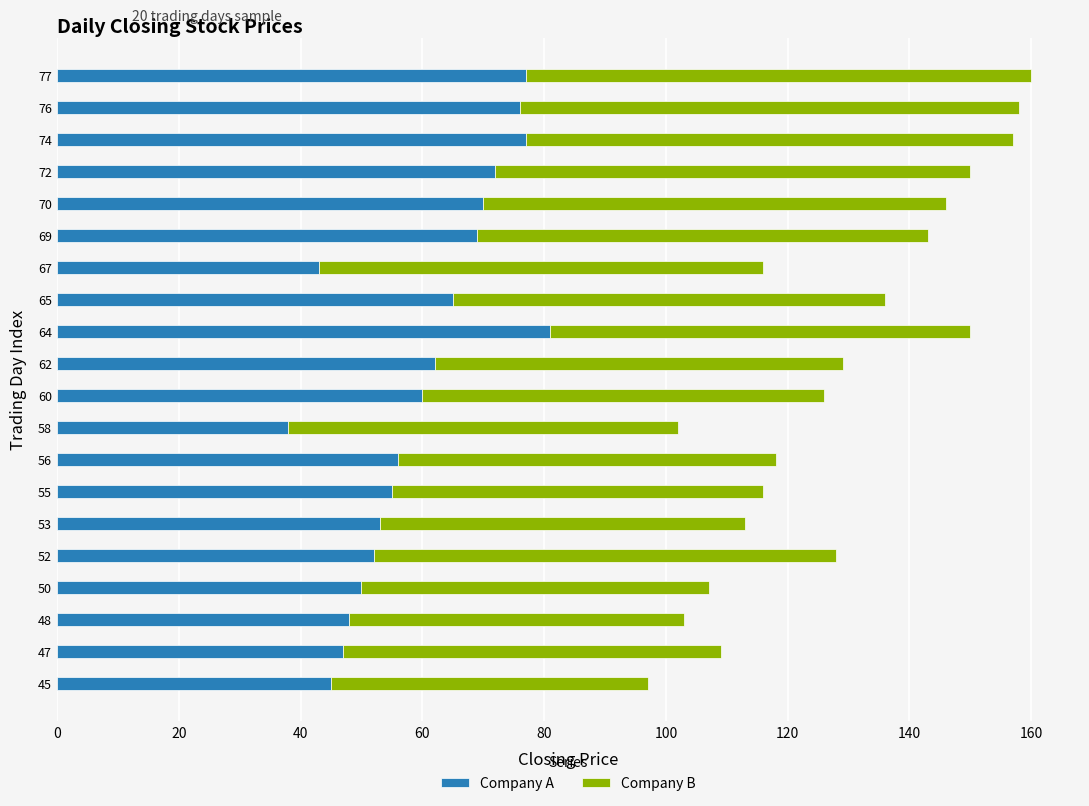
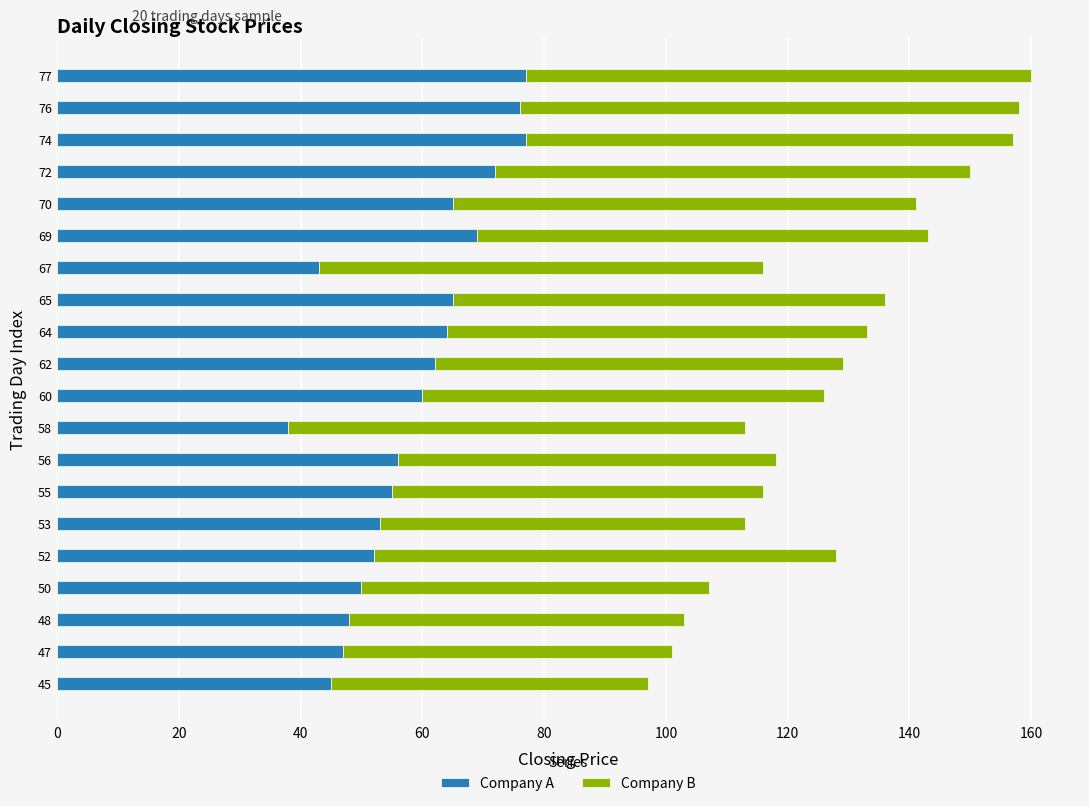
Company A, 70: 70 -> 65
Company A, 64: 81 -> 64
Company B, 58: 64 -> 75
Company B, 47: 62 -> 54
